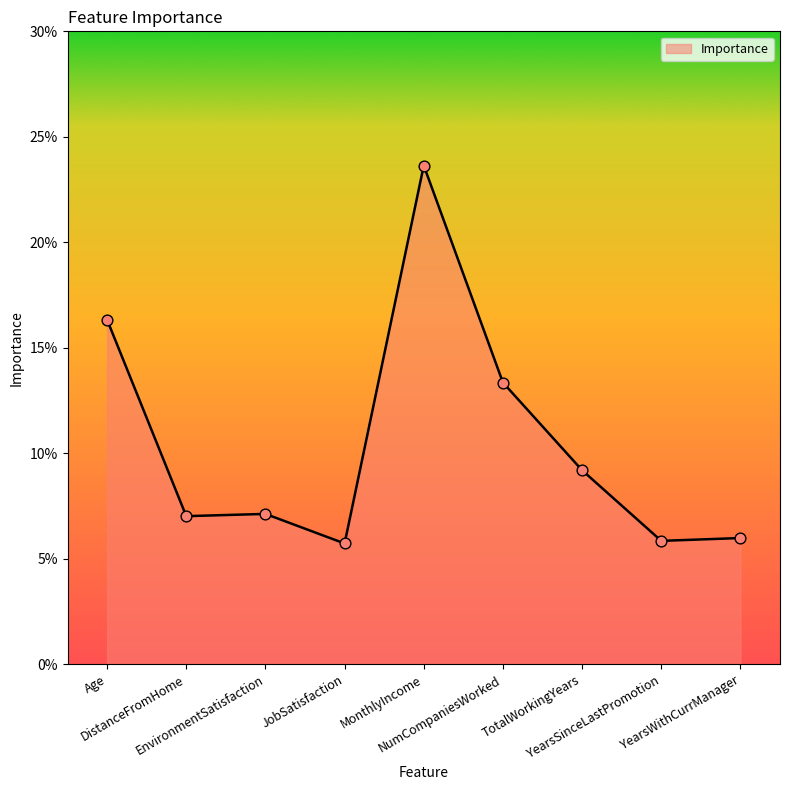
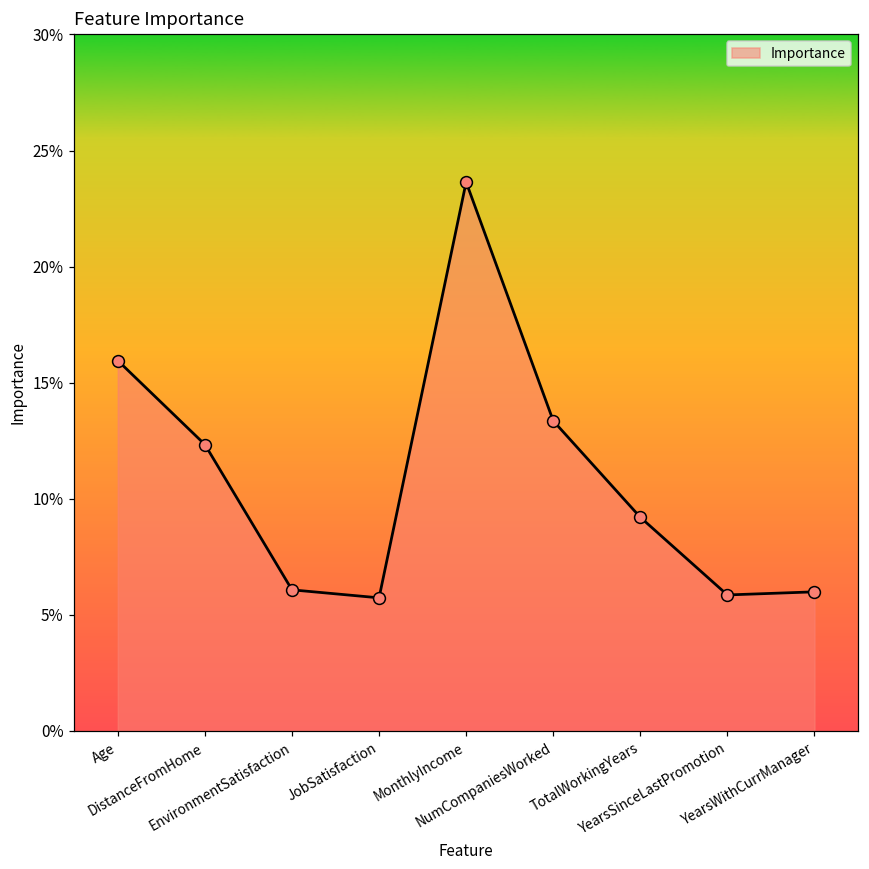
Age: 16.3% -> 16.0%
DistanceFromHome: 7.0% -> 12.3%
EnvironmentSatisfaction: 7.1% -> 6.1%
